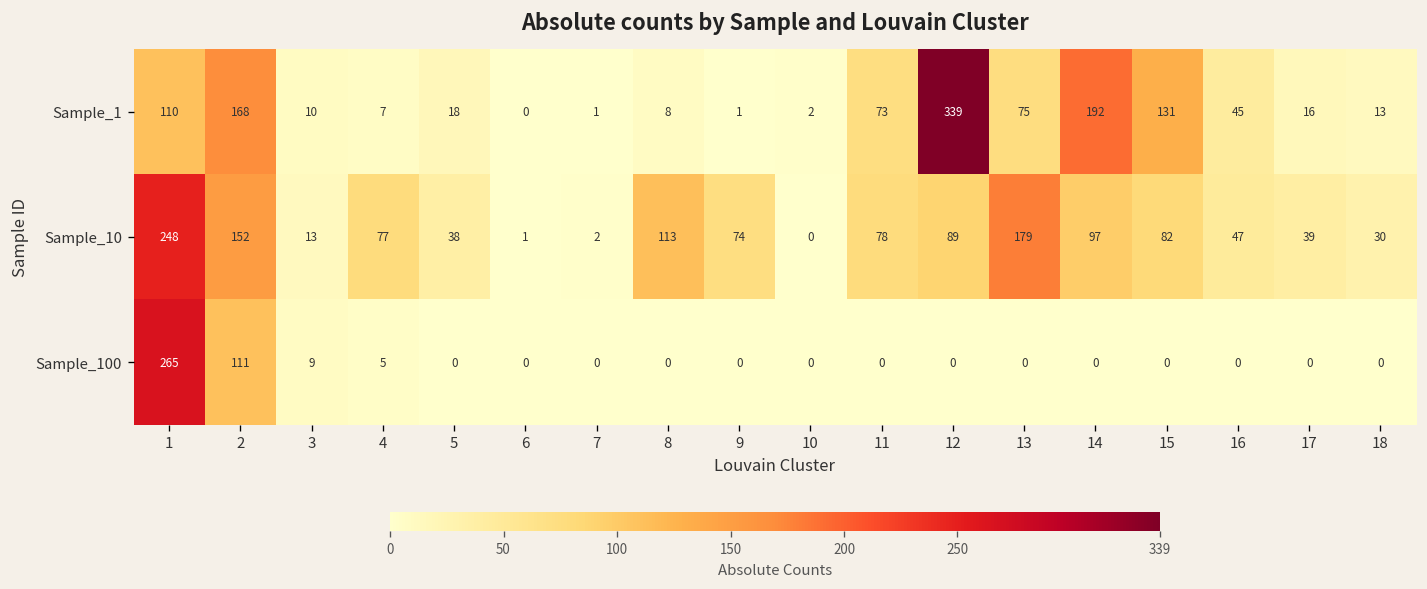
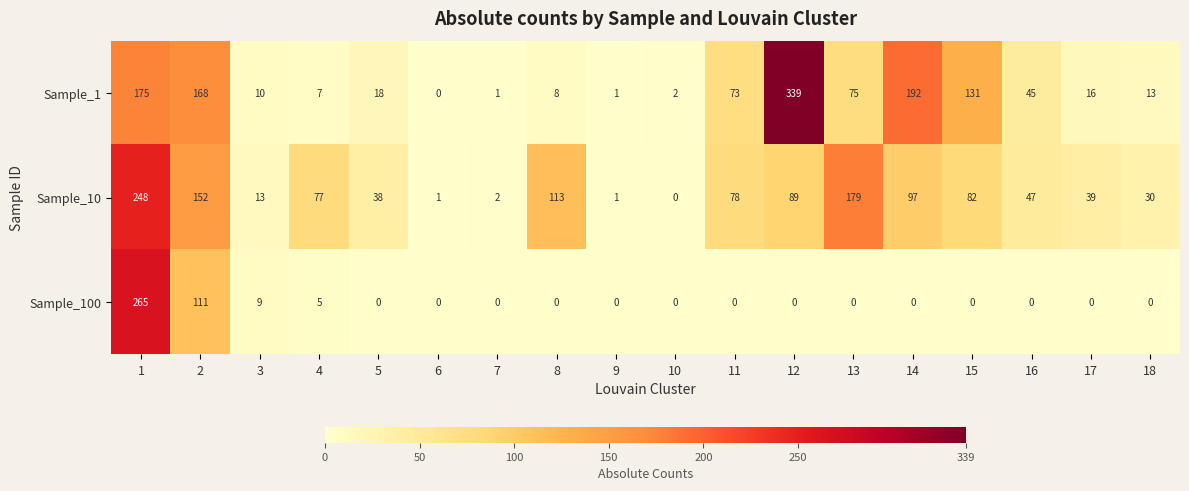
Sample_1, 1: 110 -> 175
Sample_10, 9: 74 -> 1
